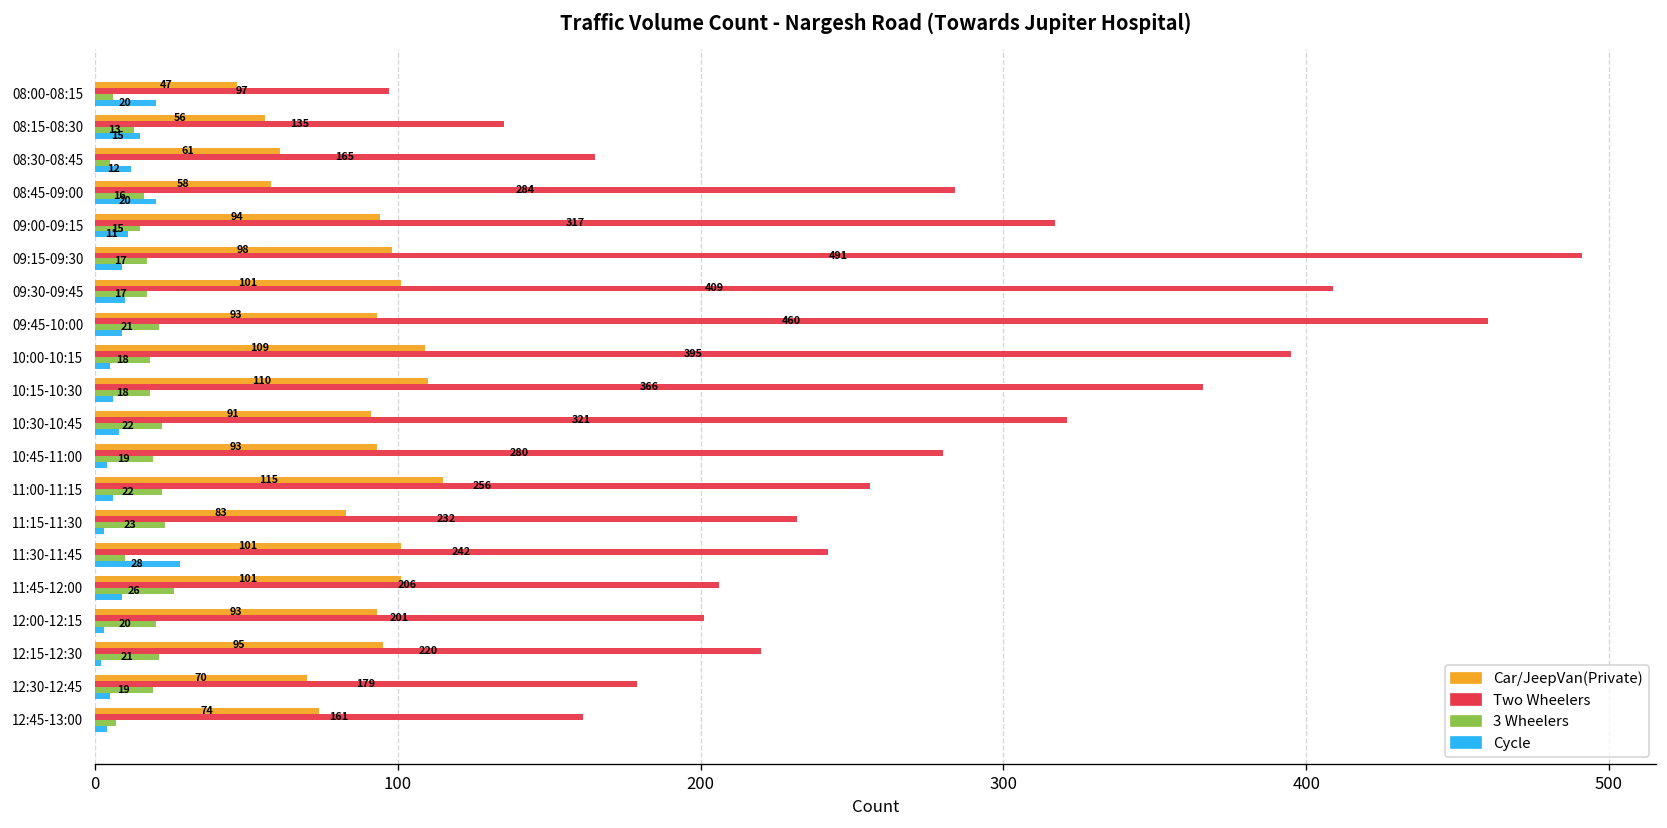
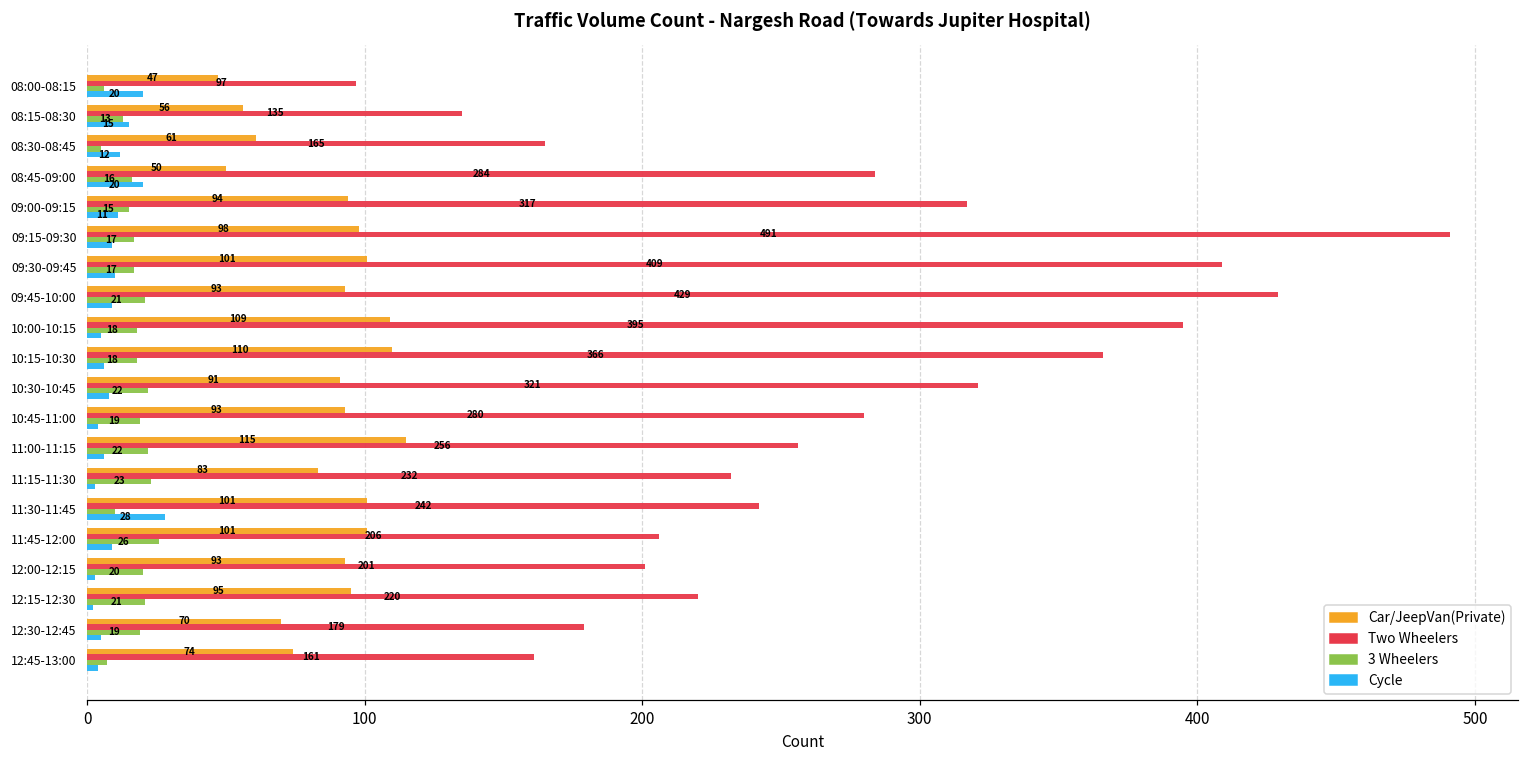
Car/JeepVan(Private), 08:45-09:00: 58 -> 50
Two Wheelers, 09:45-10:00: 460 -> 429
